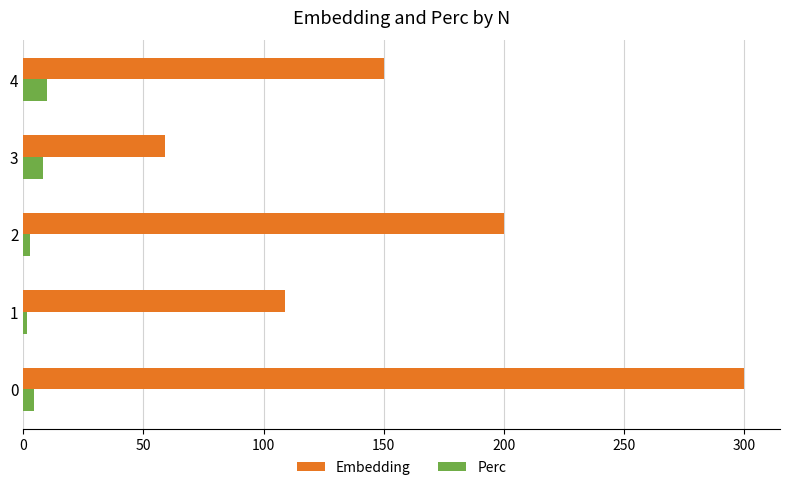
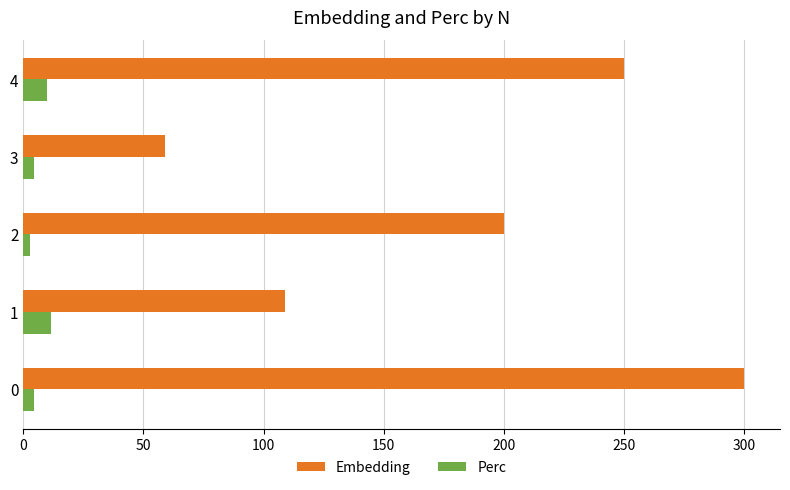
Embedding, 4: 150 -> 250
Perc, 3: 8 -> 4
Perc, 1: 1 -> 11
